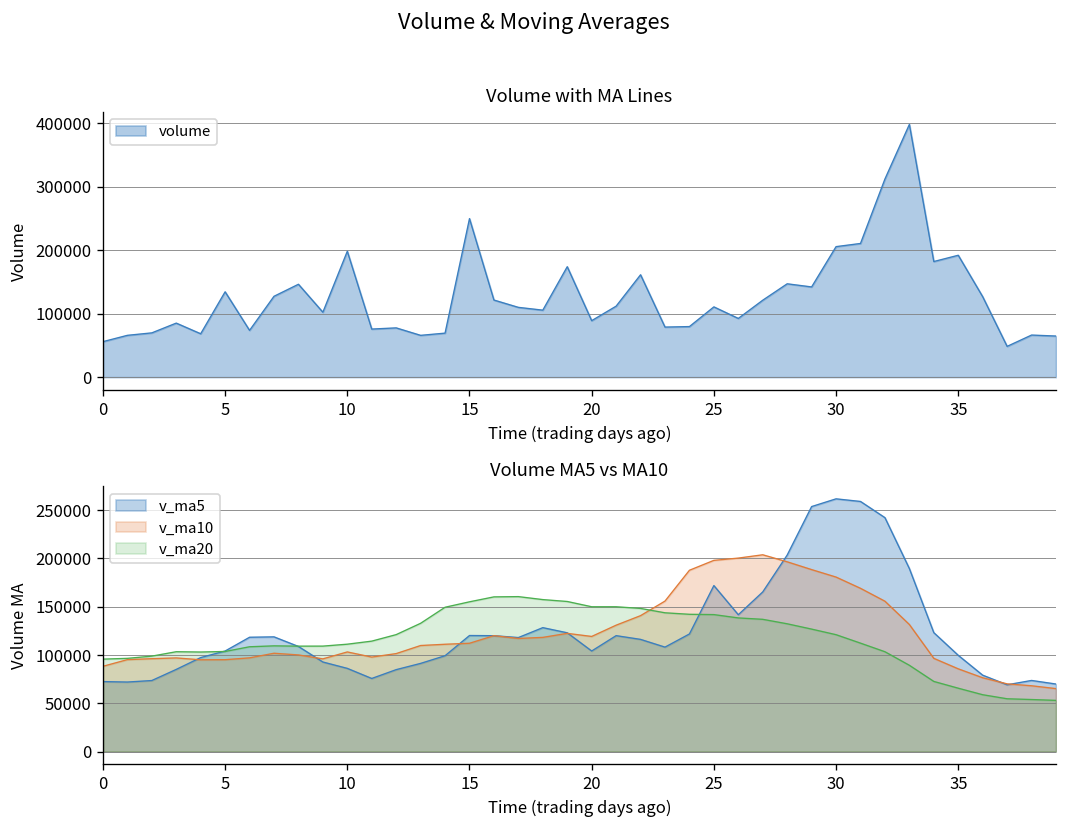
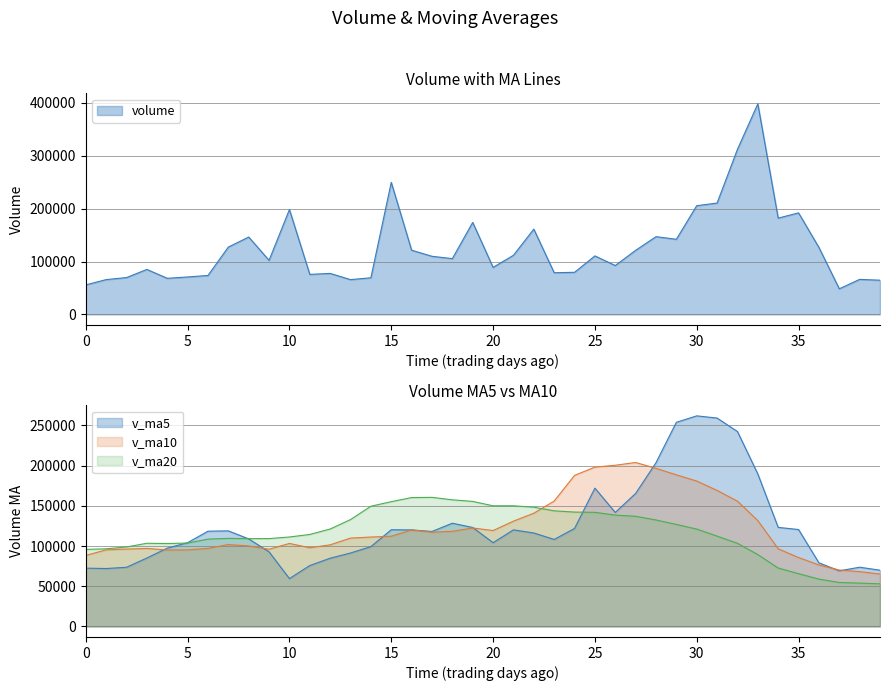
Volume with MA Lines, 5: 130000 -> 70000
Volume MA5 vs MA10, v_ma5, 10: 90000 -> 60000
Volume MA5 vs MA10, v_ma5, 35: 100000 -> 120000
